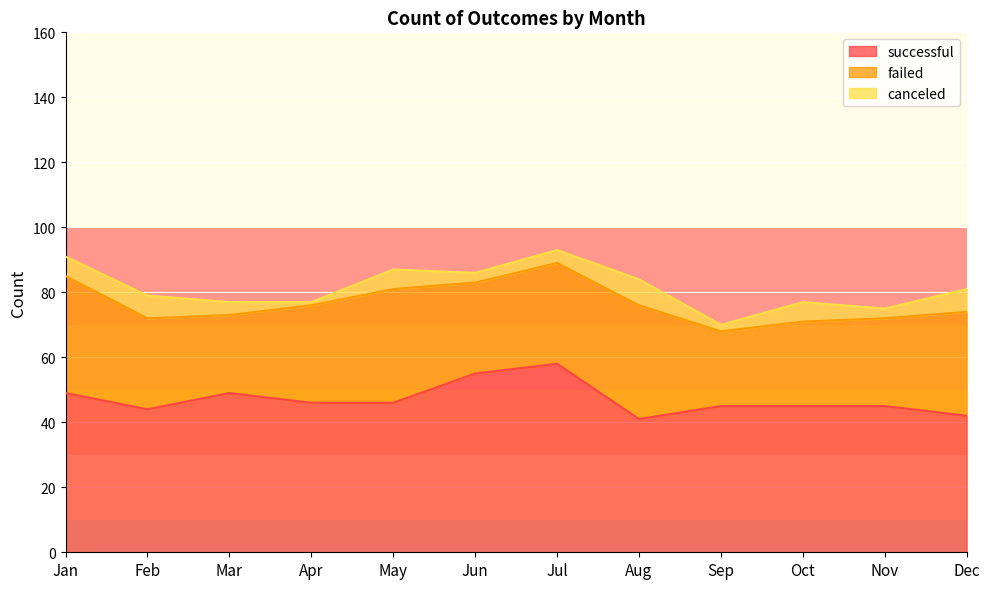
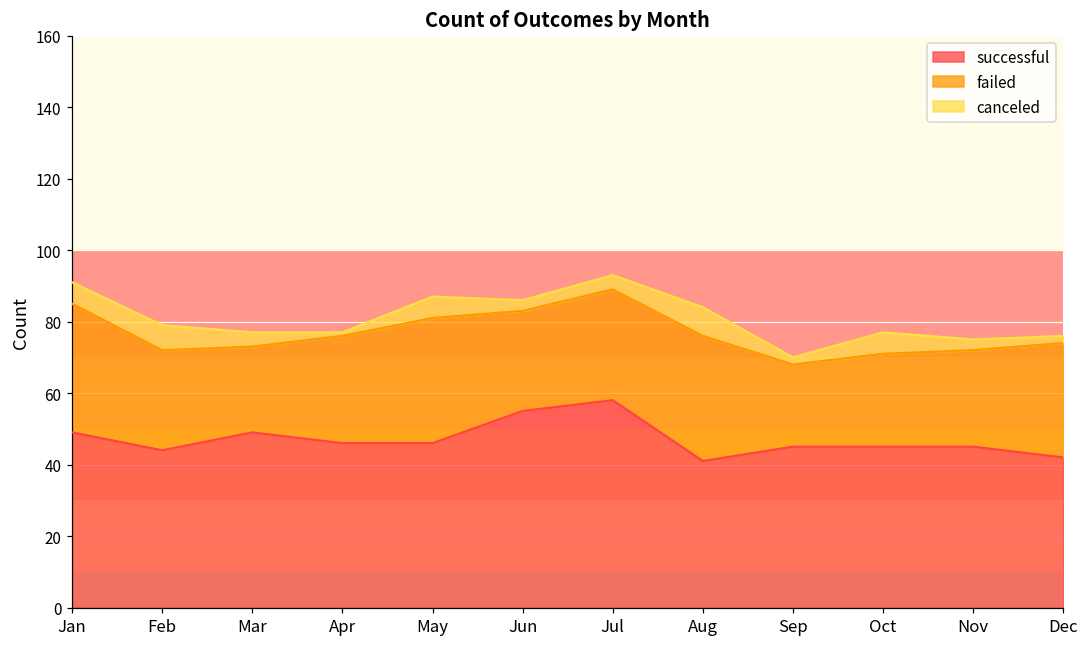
canceled, Dec: 7 -> 2
